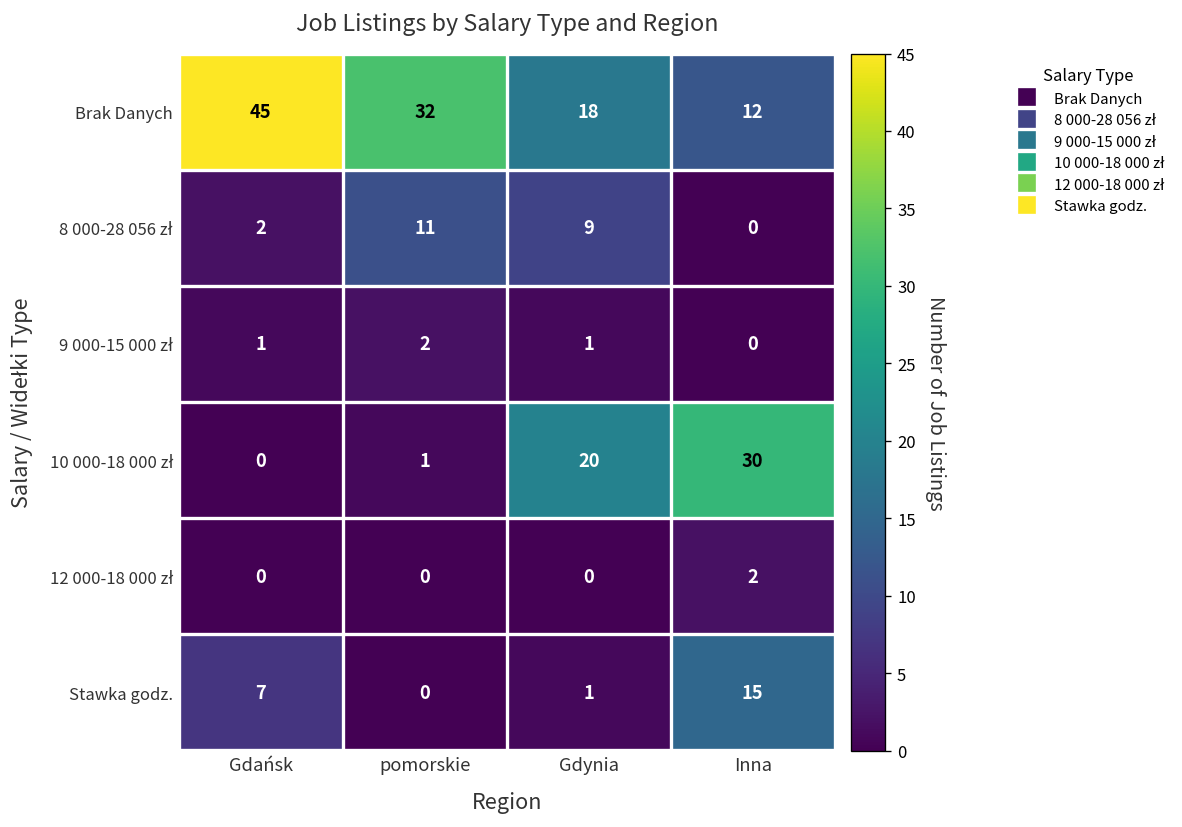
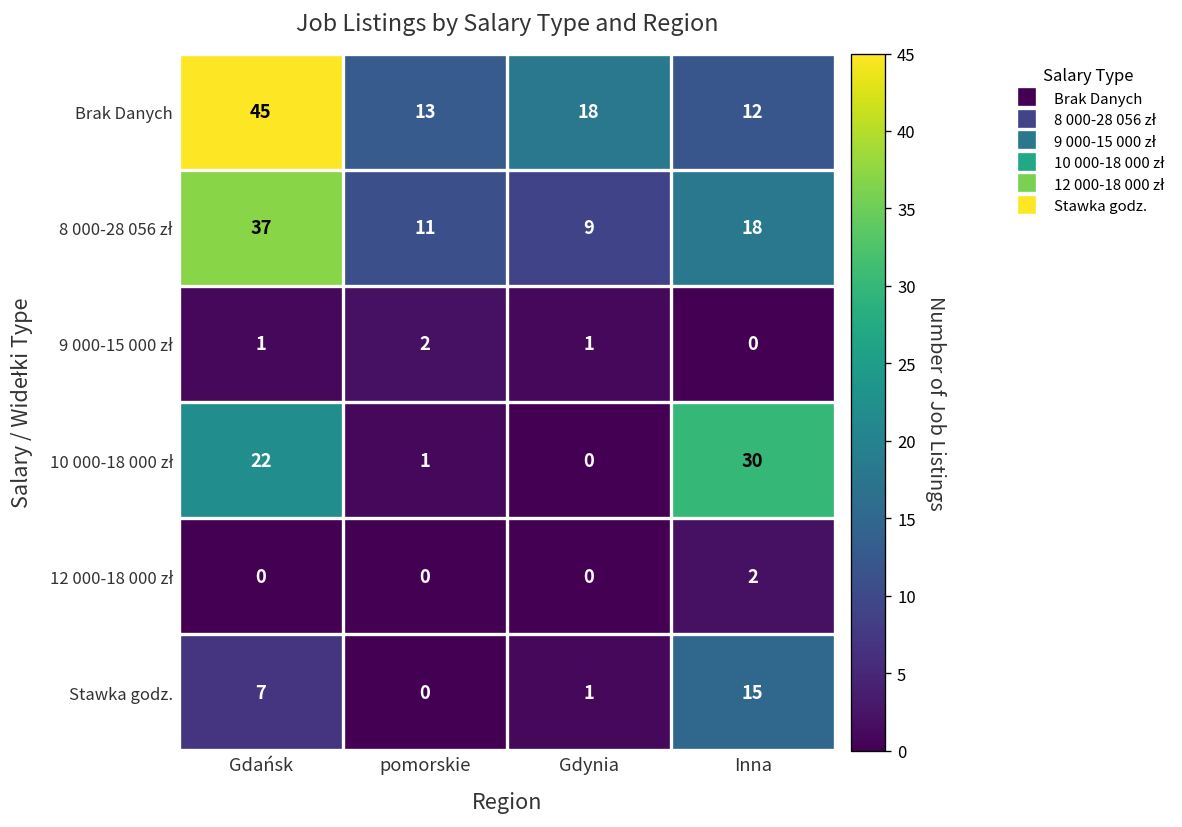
Brak Danych, pomorskie: 32 -> 13
8 000-28 056 zł, Gdańsk: 2 -> 37
8 000-28 056 zł, Inna: 0 -> 18
10 000-18 000 zł, Gdańsk: 0 -> 22
10 000-18 000 zł, Gdynia: 20 -> 0
